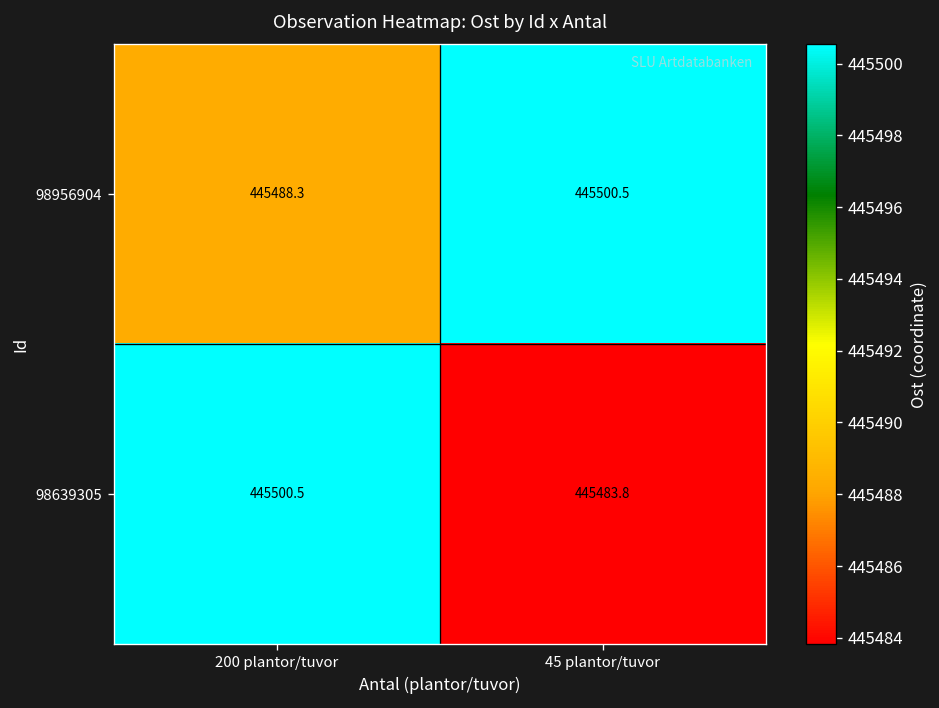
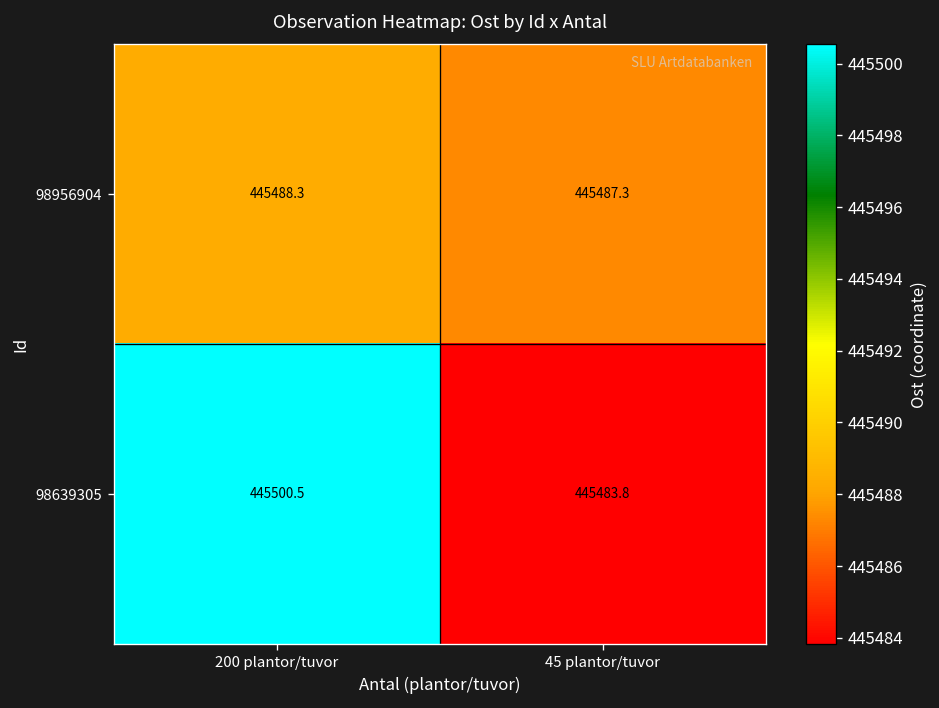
98956904, 45 plantor/tuvor: 445500.5 -> 445487.3
